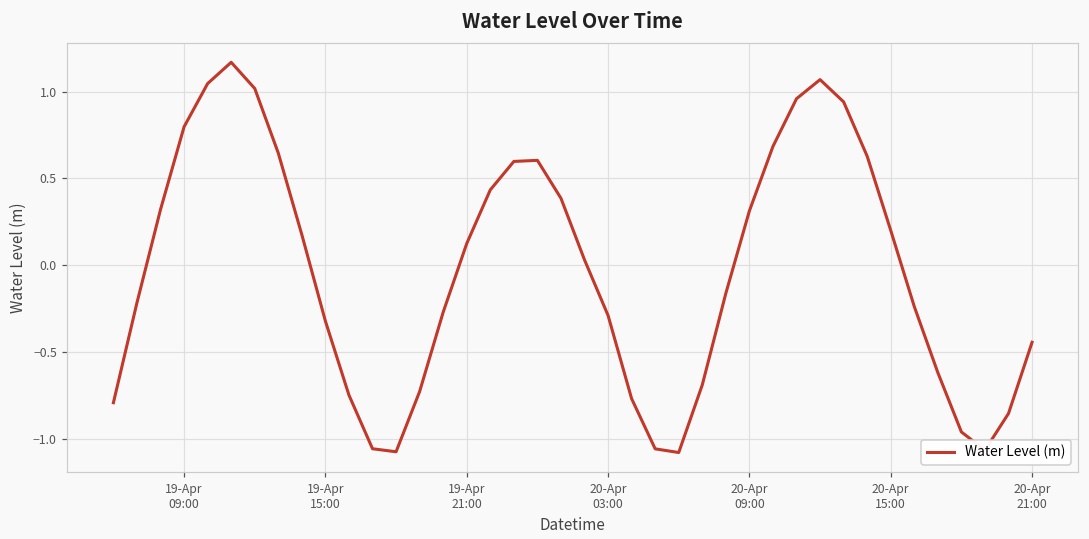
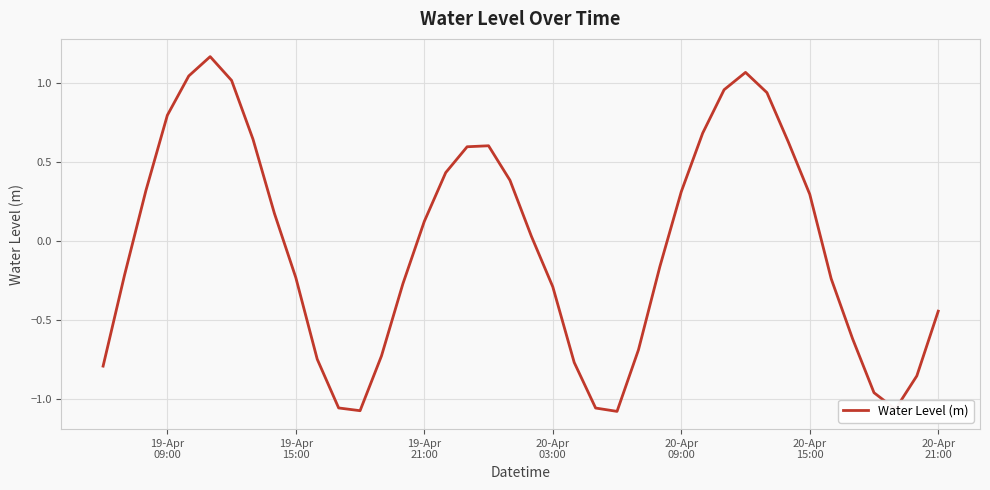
19-Apr 15:00: -0.32 -> -0.23
20-Apr 15:00: 0.20 -> 0.30
